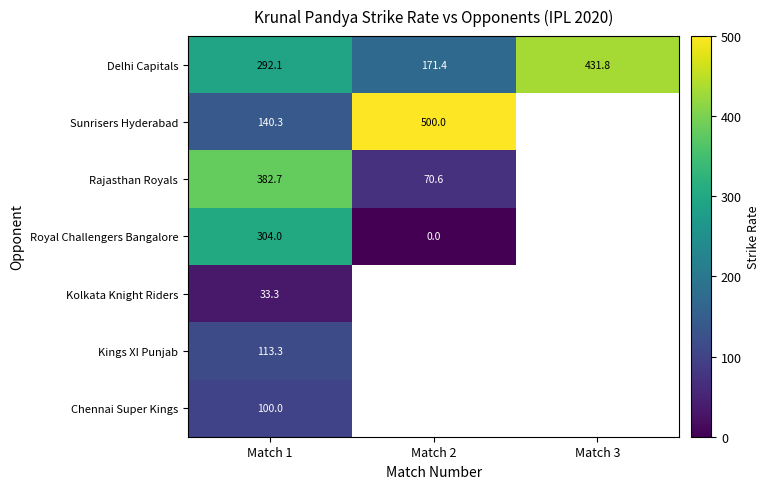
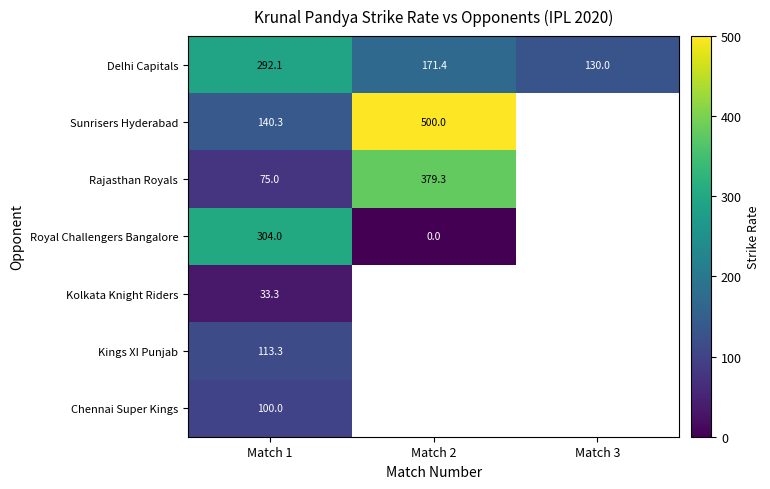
Delhi Capitals, Match 3: 431.8 -> 130.0
Rajasthan Royals, Match 1: 382.7 -> 75.0
Rajasthan Royals, Match 2: 70.6 -> 379.3
